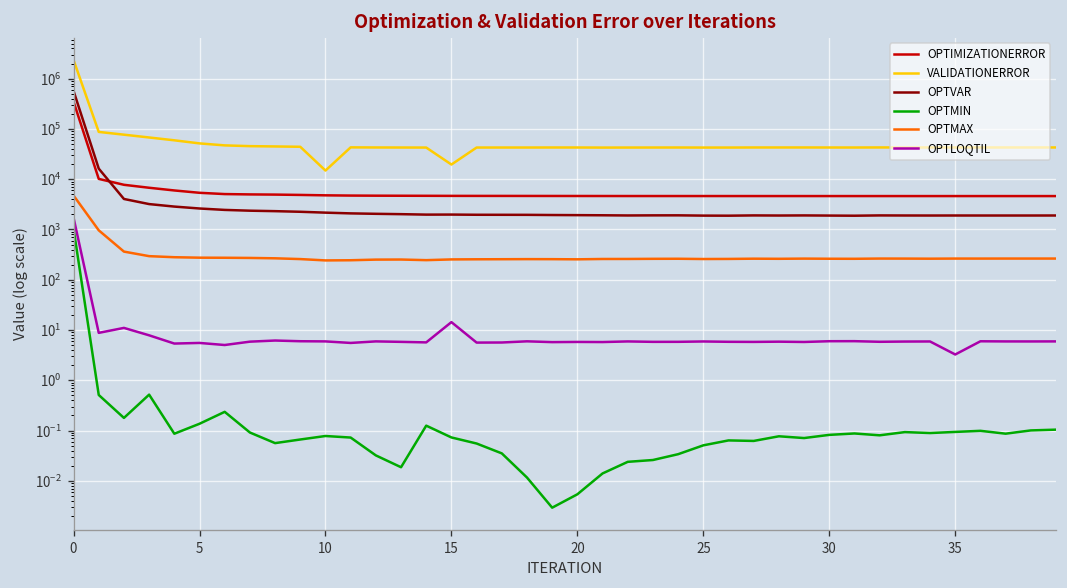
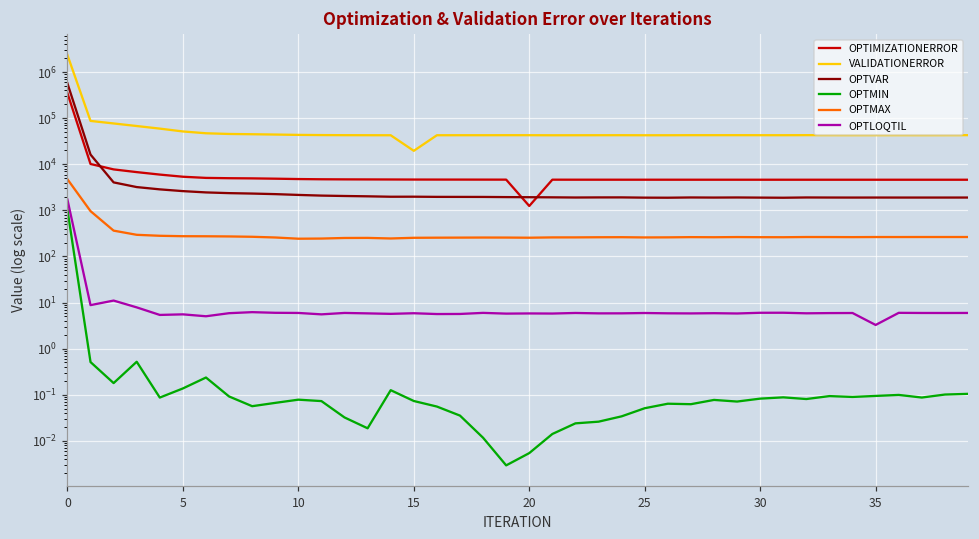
VALIDATIONERROR, 10: 15000 -> 40000
OPTLOQTIL, 15: 14 -> 6
OPTIMIZATIONERROR, 20: 5000 -> 1200
